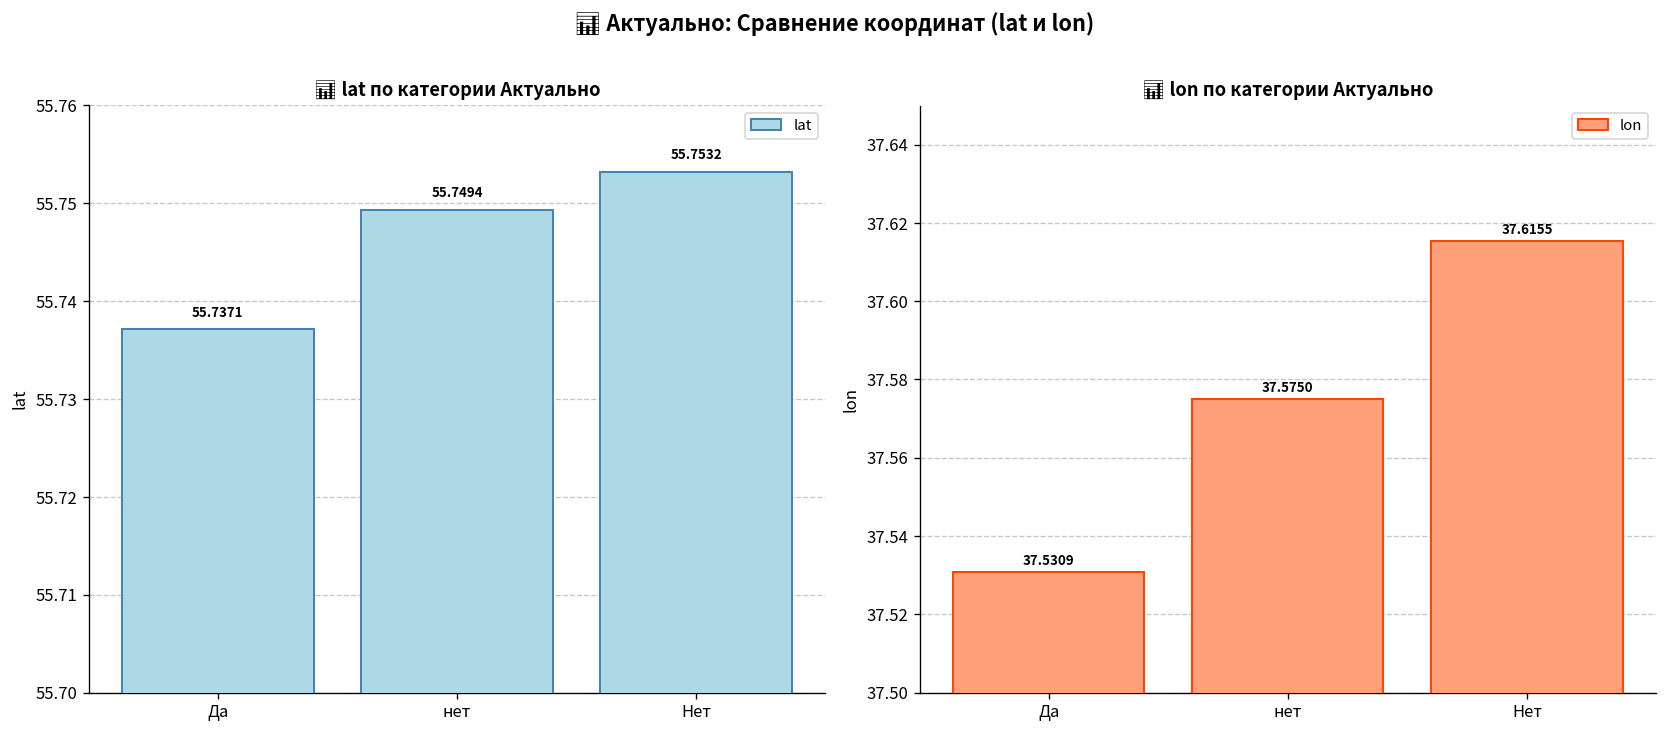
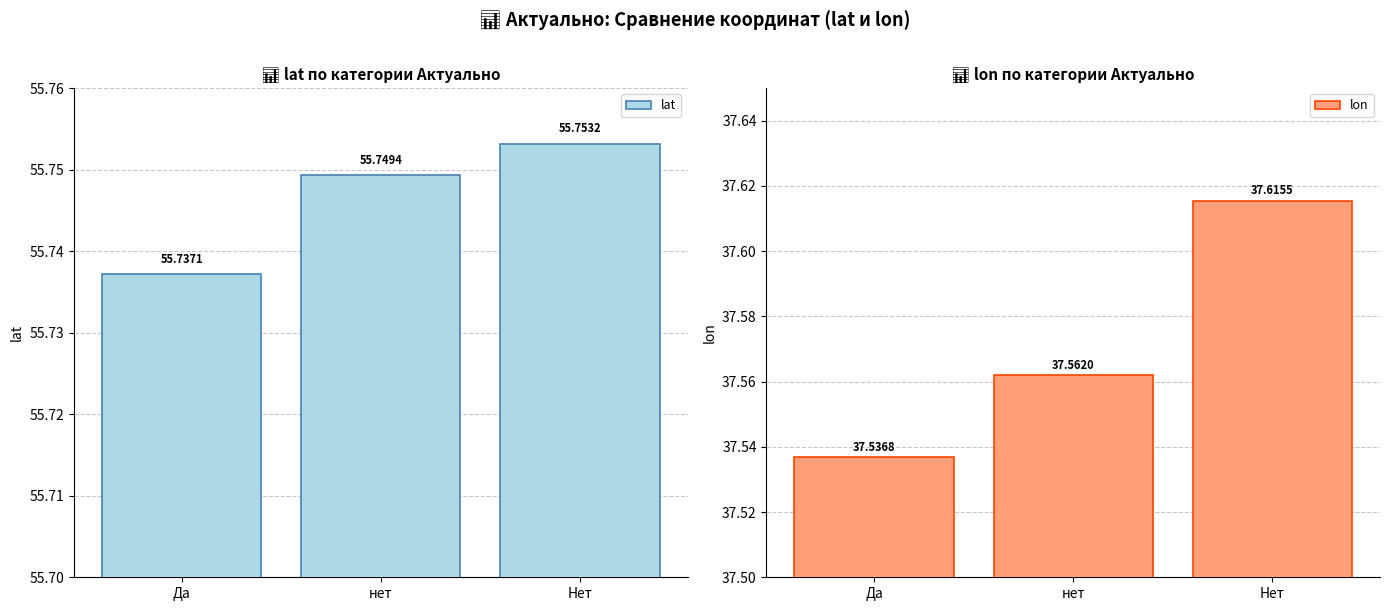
📊 lon по категории Актуально, Да: 37.5309 -> 37.5368
📊 lon по категории Актуально, нет: 37.5750 -> 37.5620
